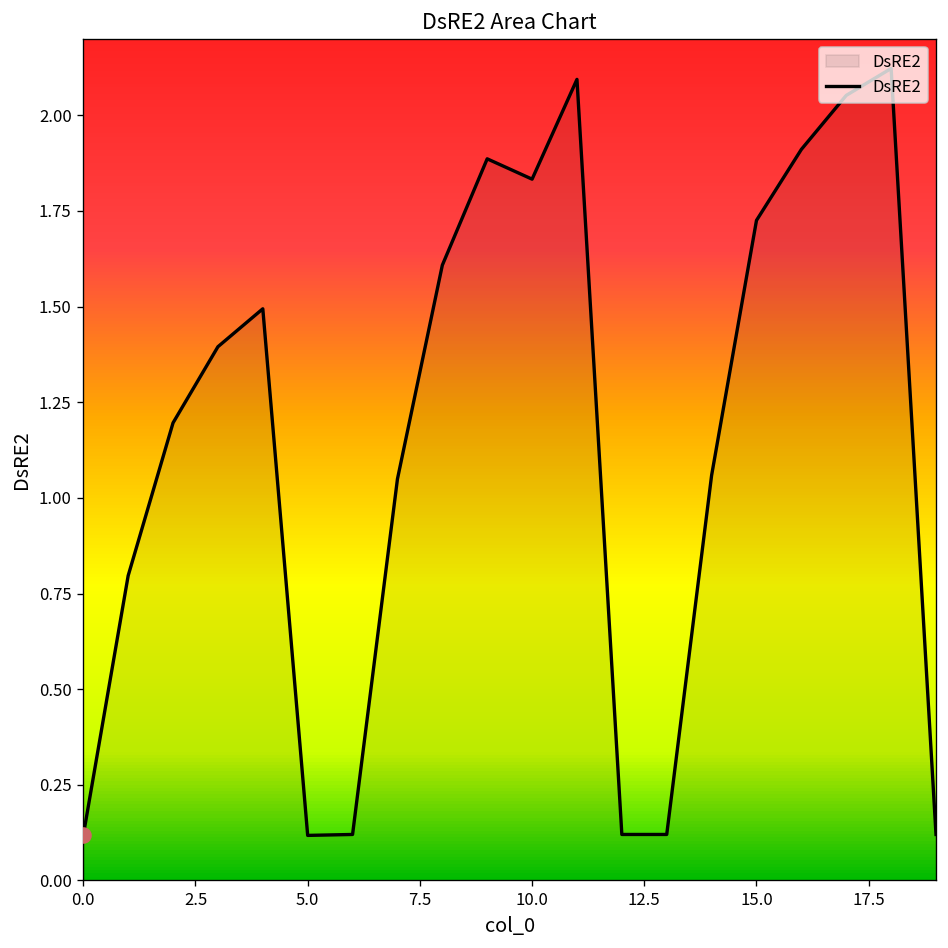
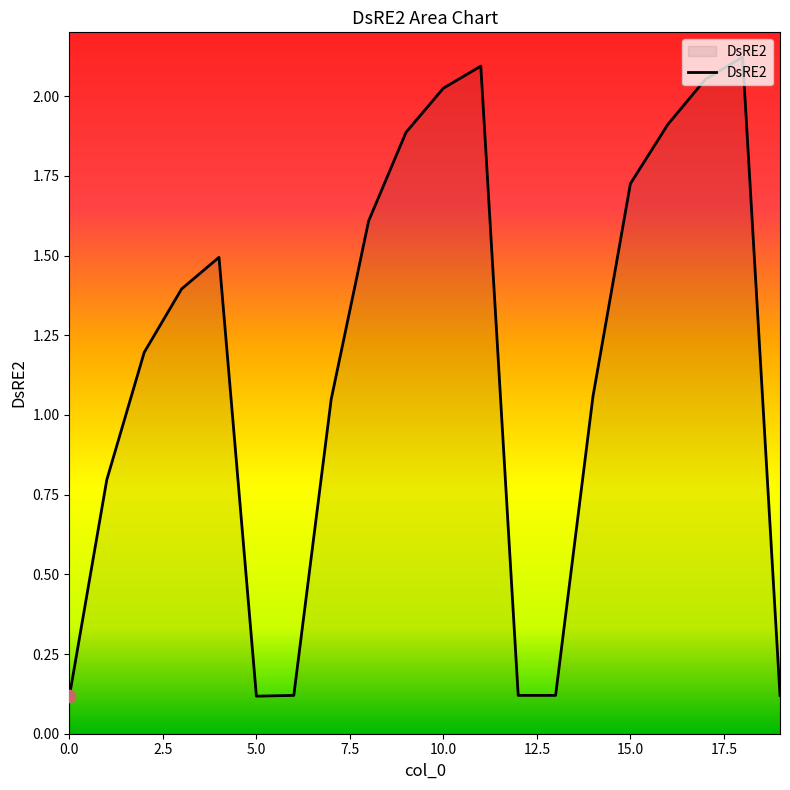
DsRE2, 10.0: 1.83 -> 2.02
